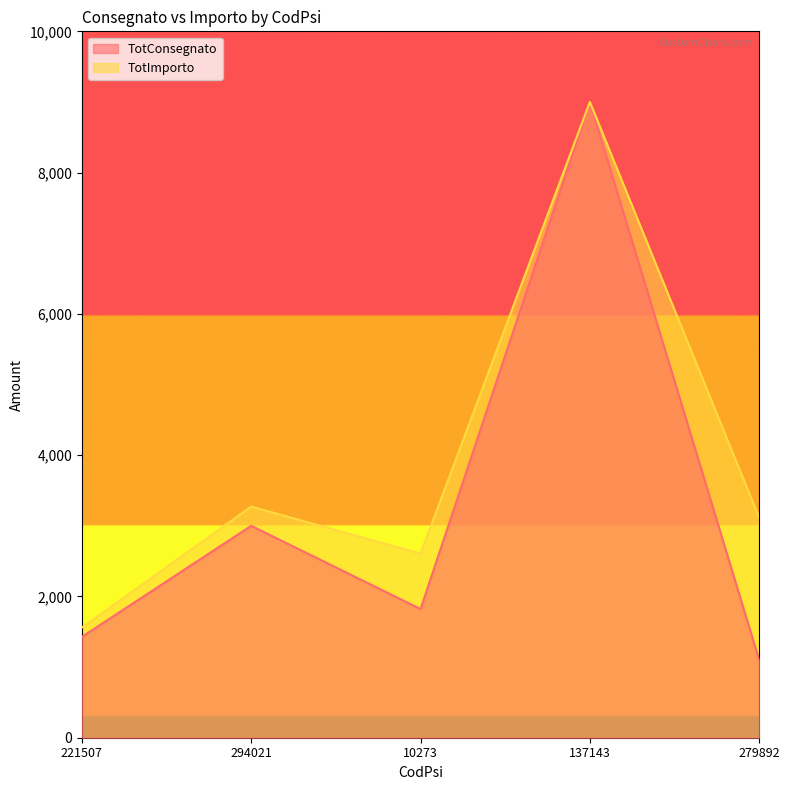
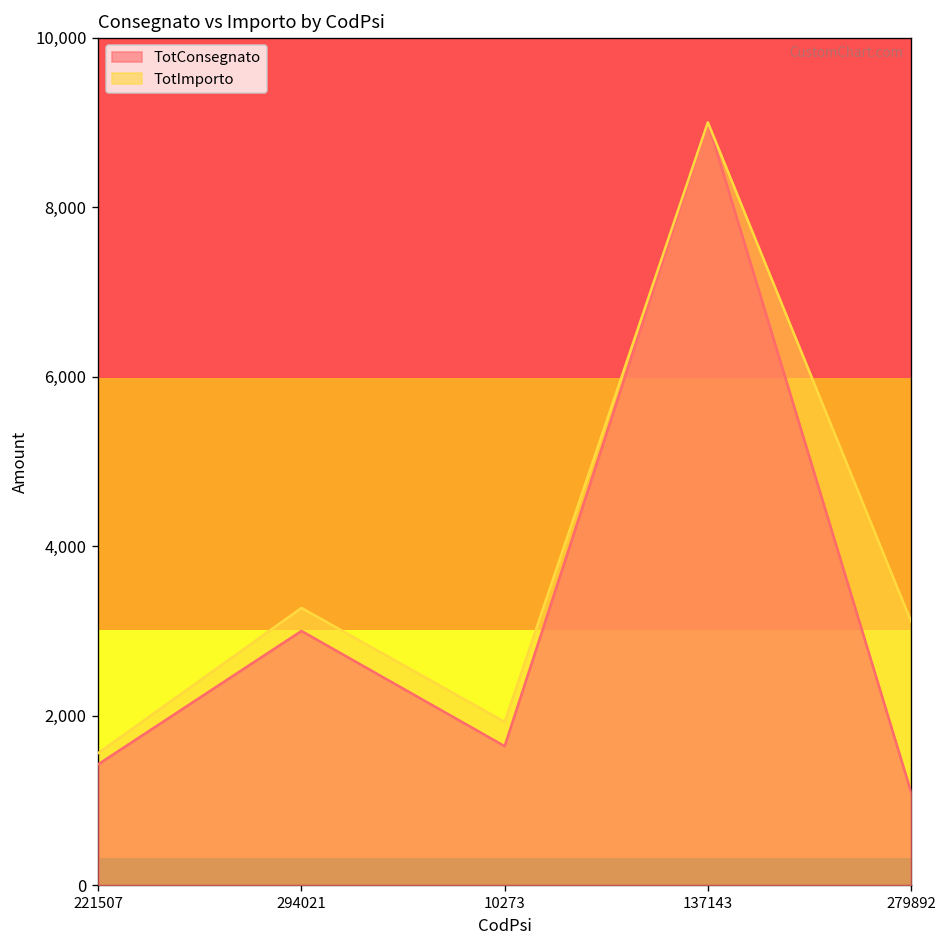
TotConsegnato, 10273: 1,800 -> 1,600
TotImporto, 10273: 2,600 -> 1,900
